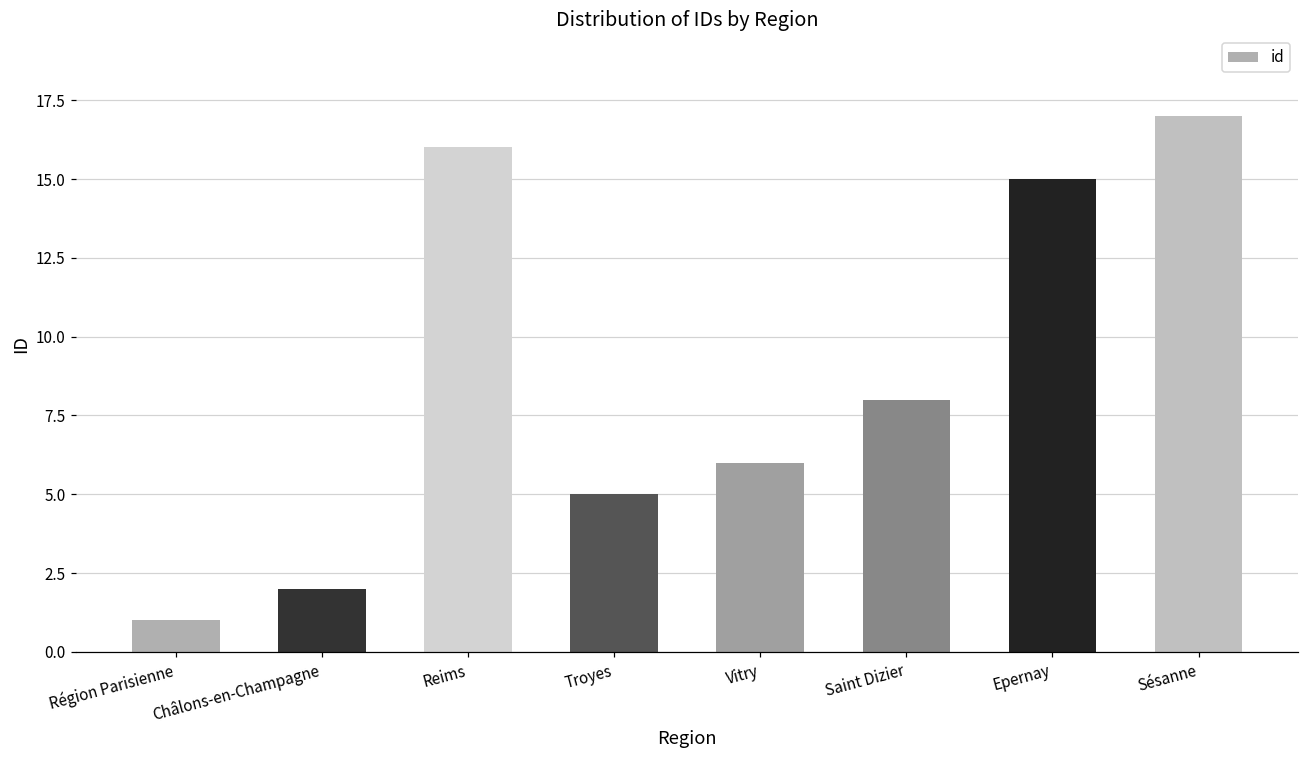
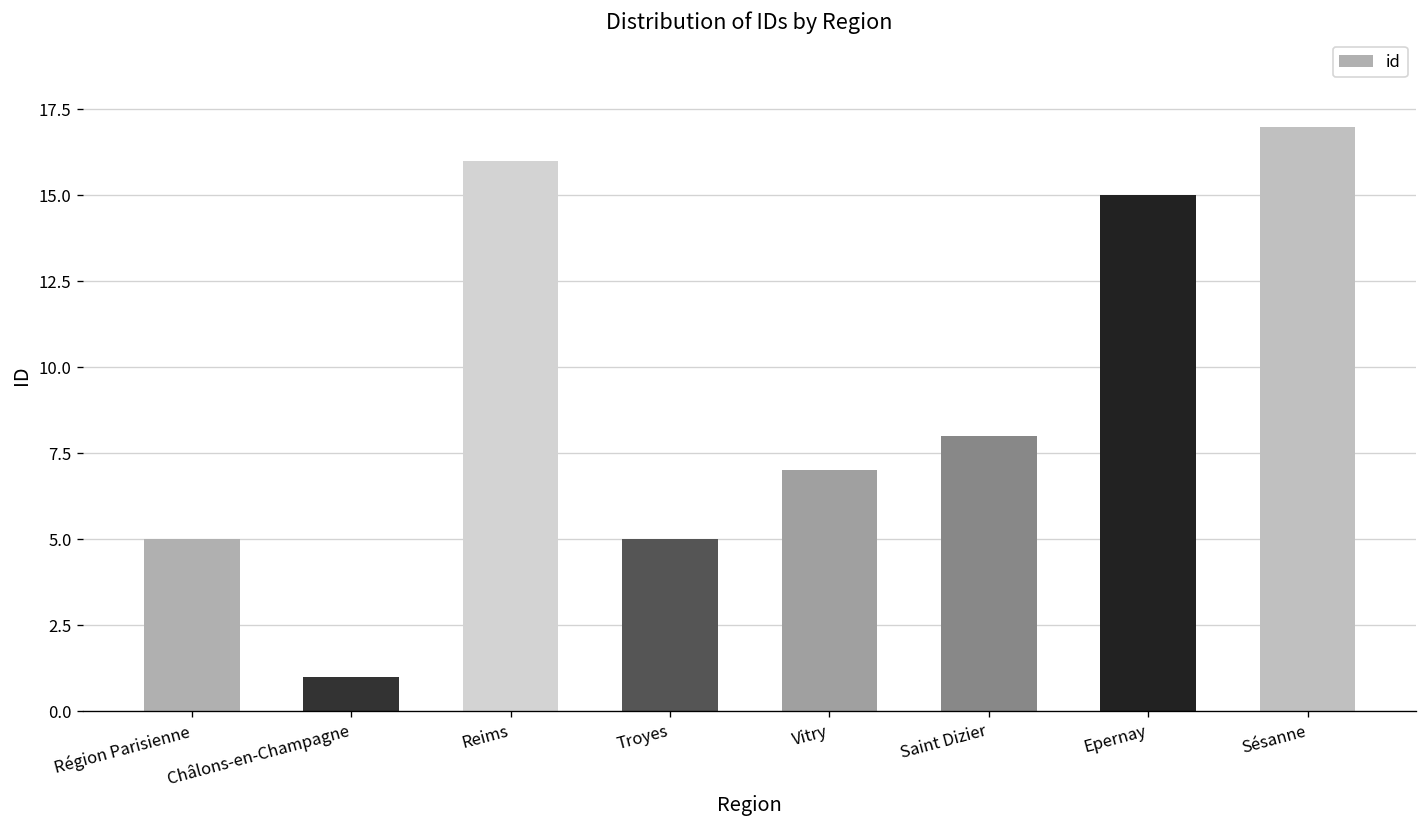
Région Parisienne: 1 -> 5
Châlons-en-Champagne: 2 -> 1
Vitry: 6 -> 7
